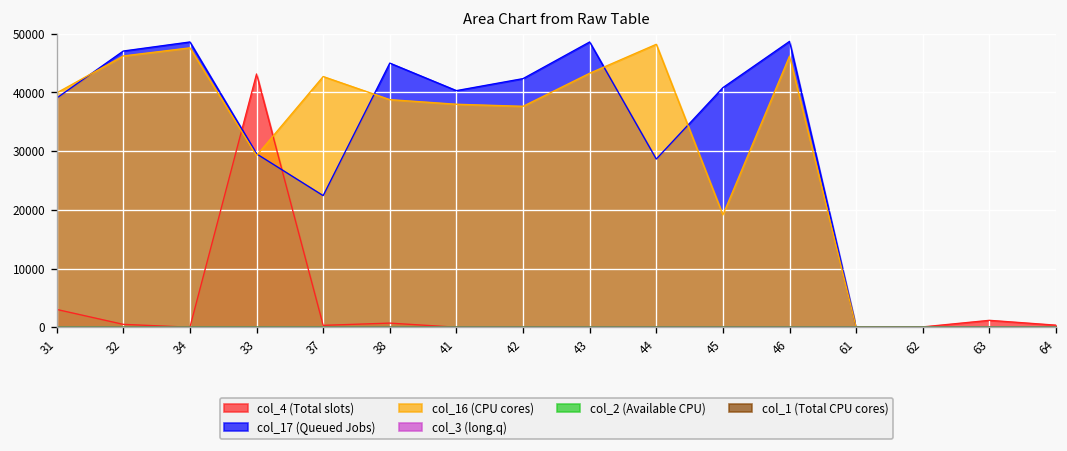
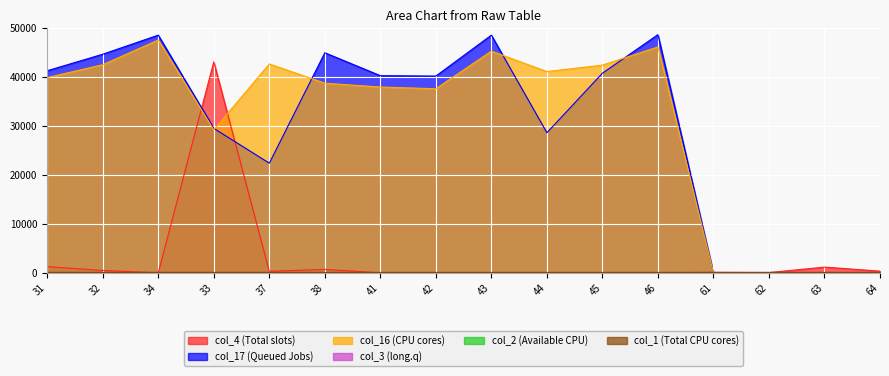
col_4 (Total slots), 31: 3000 -> 1000
col_17 (Queued Jobs), 31: 39000 -> 41000
col_17 (Queued Jobs), 32: 47000 -> 45000
col_16 (CPU cores), 32: 46000 -> 43000
col_17 (Queued Jobs), 42: 42000 -> 40000
col_16 (CPU cores), 43: 43000 -> 45000
col_16 (CPU cores), 44: 48000 -> 41000
col_16 (CPU cores), 45: 19000 -> 42000
